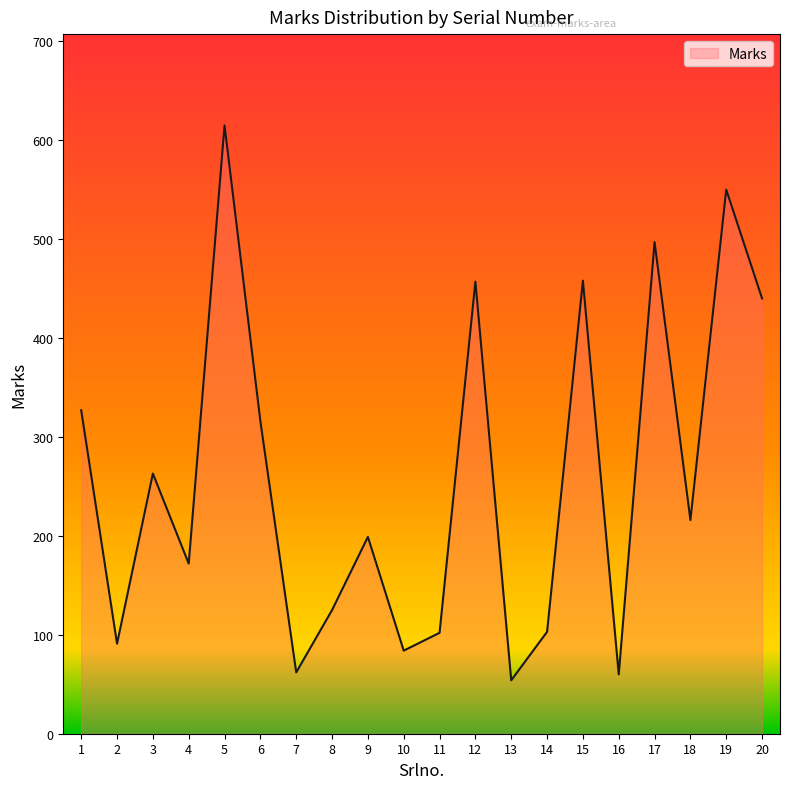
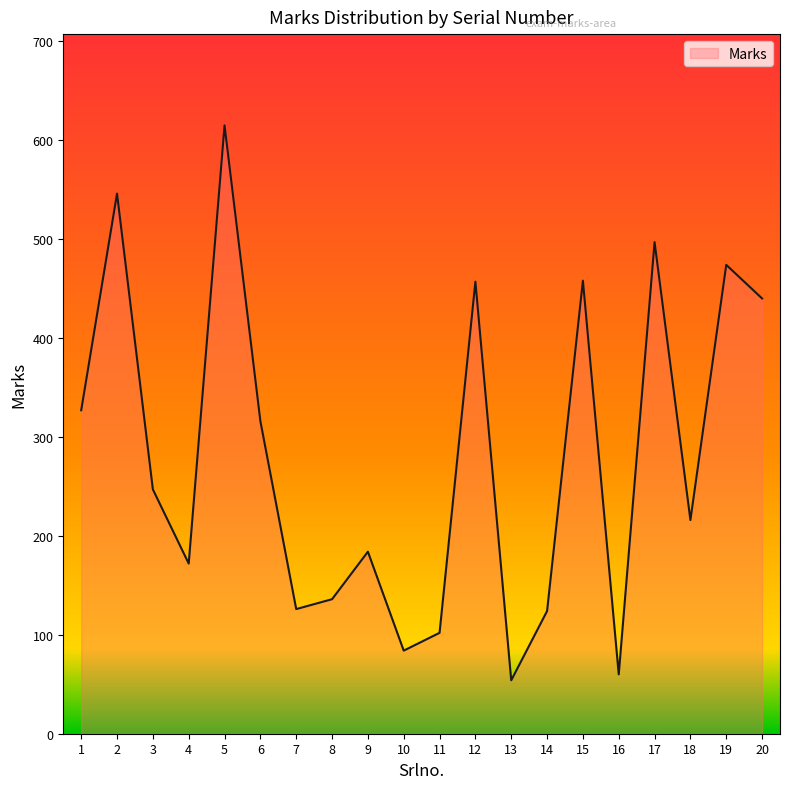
2: 90 -> 550
3: 260 -> 250
7: 60 -> 130
8: 130 -> 140
9: 200 -> 180
14: 100 -> 120
19: 550 -> 470
